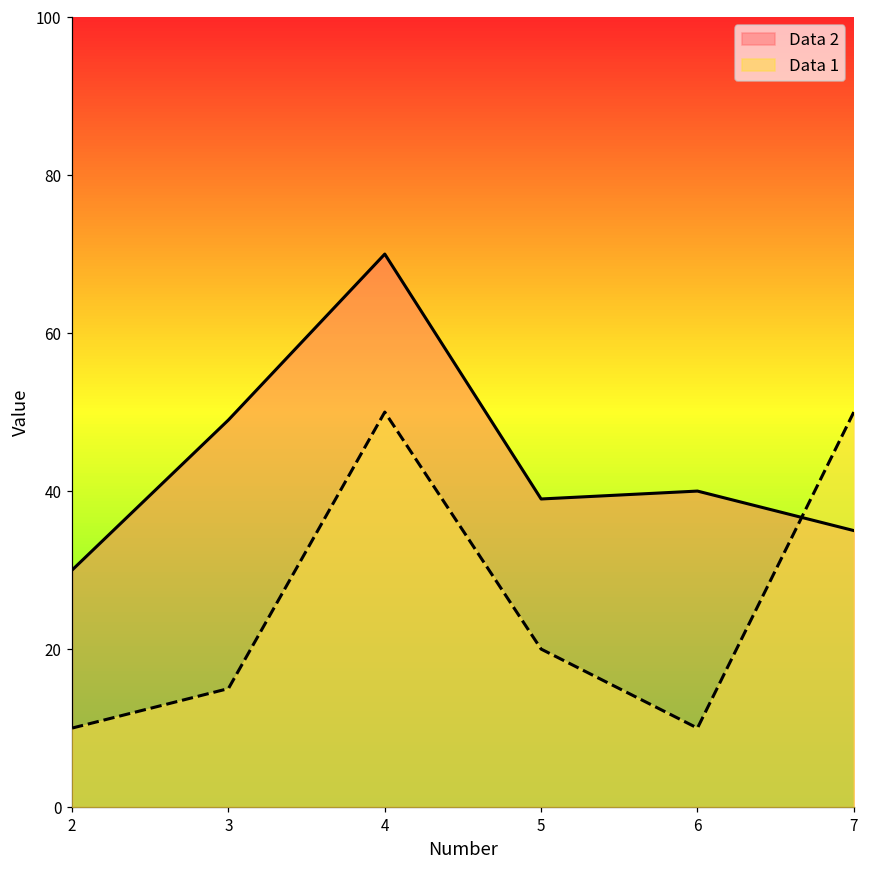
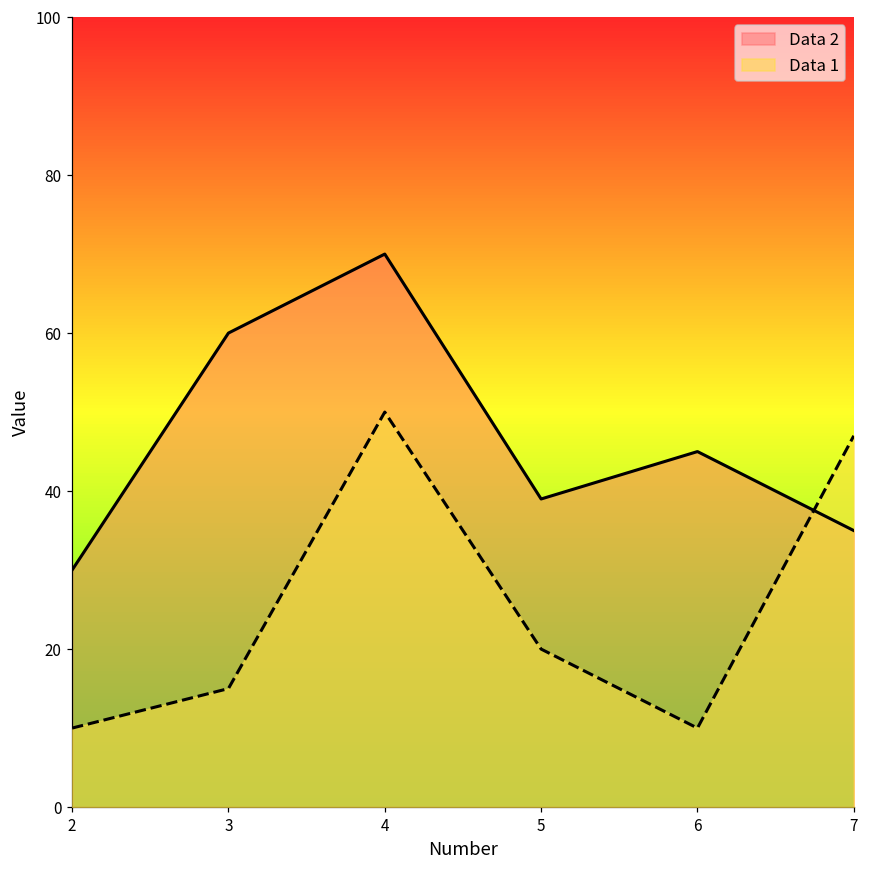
Data 2, 3: 49 -> 60
Data 2, 6: 40 -> 45
Data 1, 7: 50 -> 47
